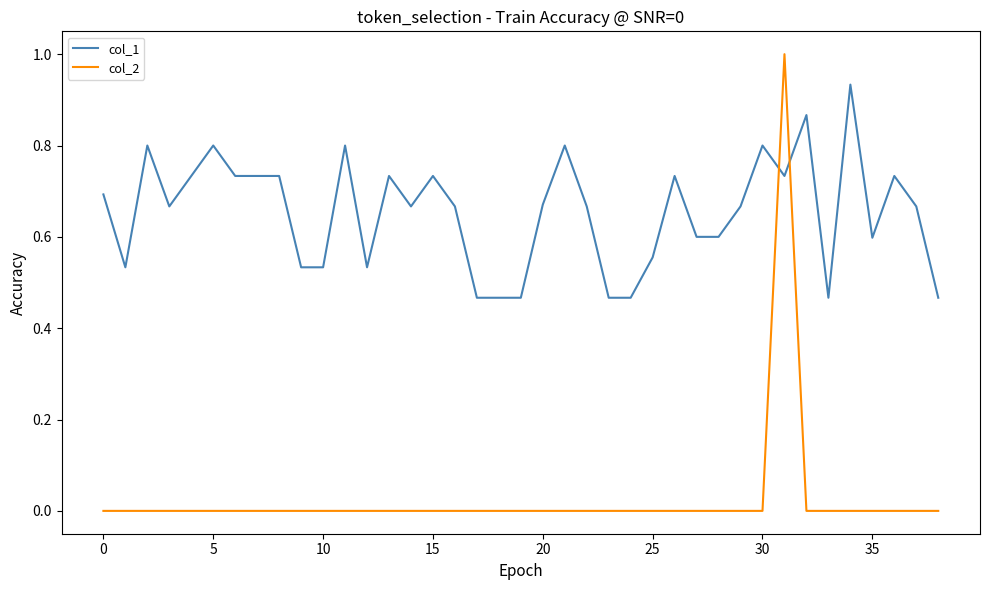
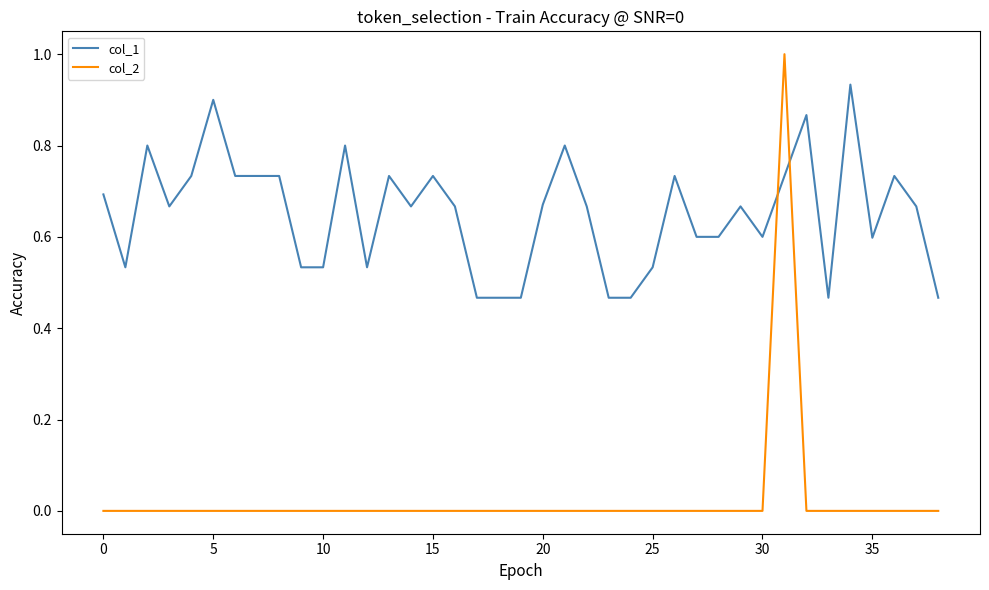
col_1, 5: 0.8 -> 0.9
col_1, 25: 0.56 -> 0.53
col_1, 30: 0.8 -> 0.6
